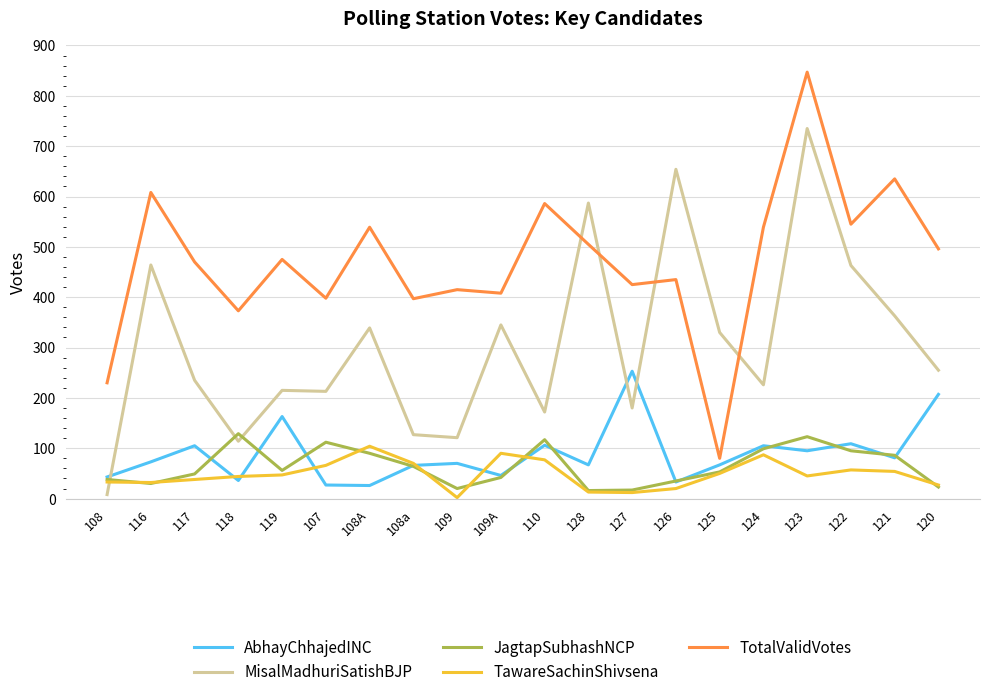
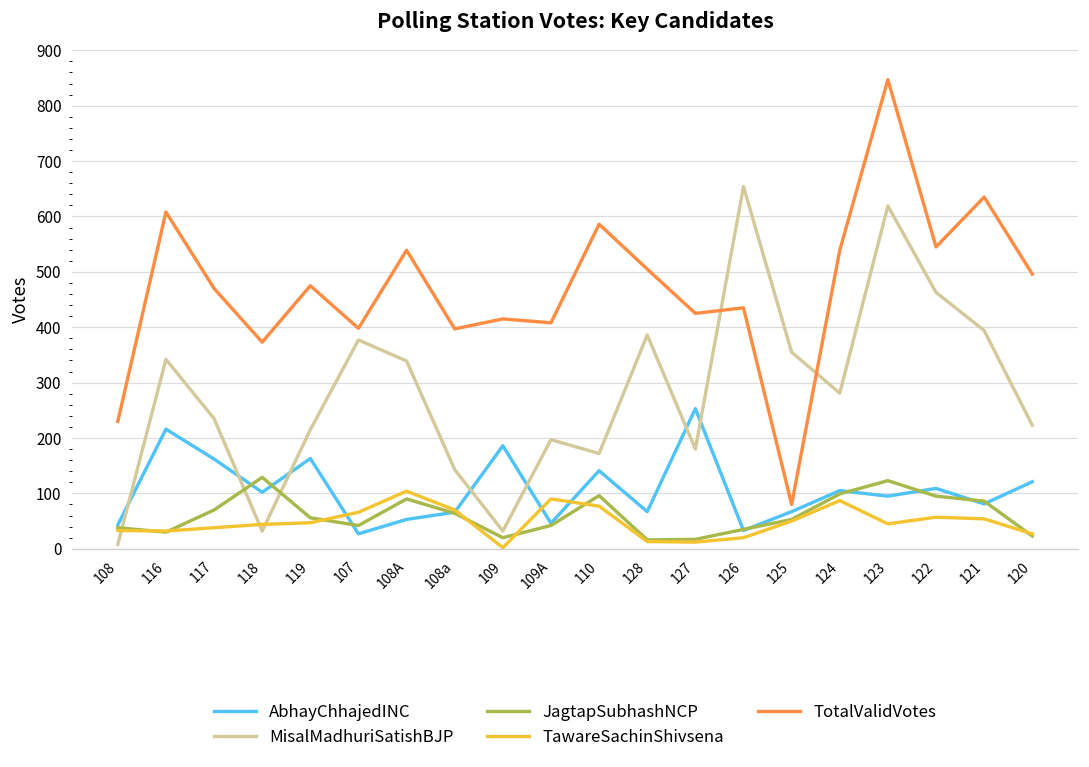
AbhayChhajedINC, 116: 70 -> 220
MisalMadhuriSatishBJP, 116: 460 -> 340
AbhayChhajedINC, 117: 110 -> 160
JagtapSubhashNCP, 117: 50 -> 70
AbhayChhajedINC, 118: 40 -> 100
MisalMadhuriSatishBJP, 118: 110 -> 30
MisalMadhuriSatishBJP, 107: 210 -> 380
JagtapSubhashNCP, 107: 110 -> 40
AbhayChhajedINC, 108A: 30 -> 50
MisalMadhuriSatishBJP, 108a: 130 -> 140
AbhayChhajedINC, 109: 70 -> 190
MisalMadhuriSatishBJP, 109: 120 -> 30
MisalMadhuriSatishBJP, 109A: 350 -> 200
AbhayChhajedINC, 110: 110 -> 140
JagtapSubhashNCP, 110: 120 -> 100
MisalMadhuriSatishBJP, 128: 590 -> 390
MisalMadhuriSatishBJP, 125: 330 -> 360
MisalMadhuriSatishBJP, 124: 230 -> 280
MisalMadhuriSatishBJP, 123: 740 -> 620
MisalMadhuriSatishBJP, 121: 360 -> 390
AbhayChhajedINC, 120: 210 -> 120
MisalMadhuriSatishBJP, 120: 260 -> 220
